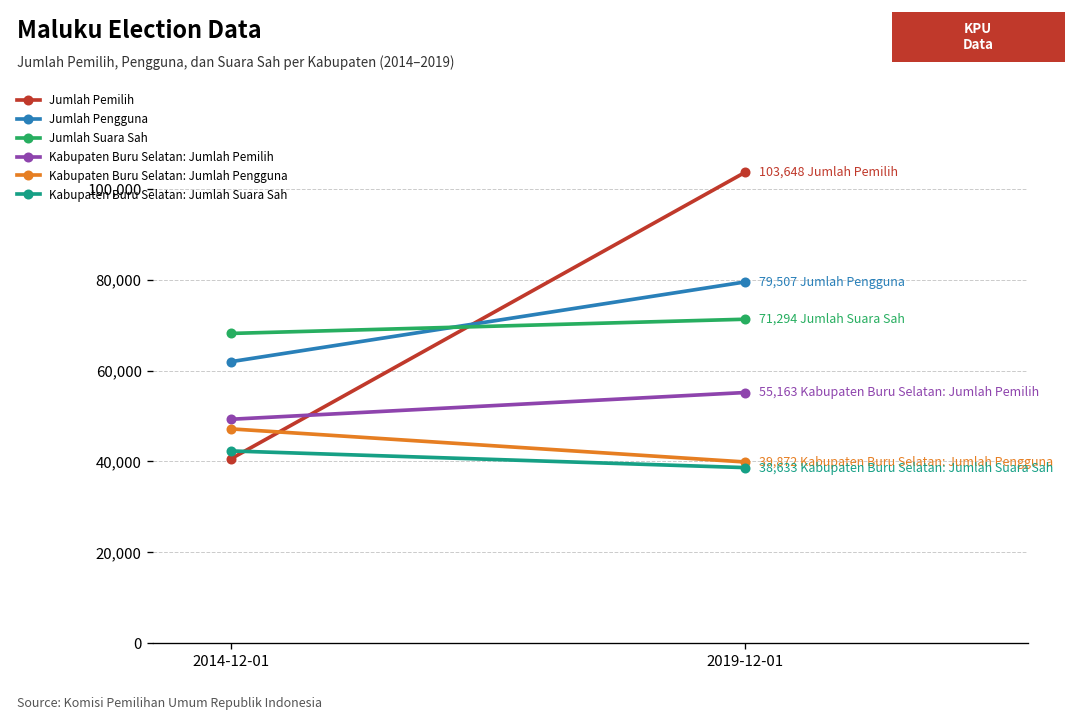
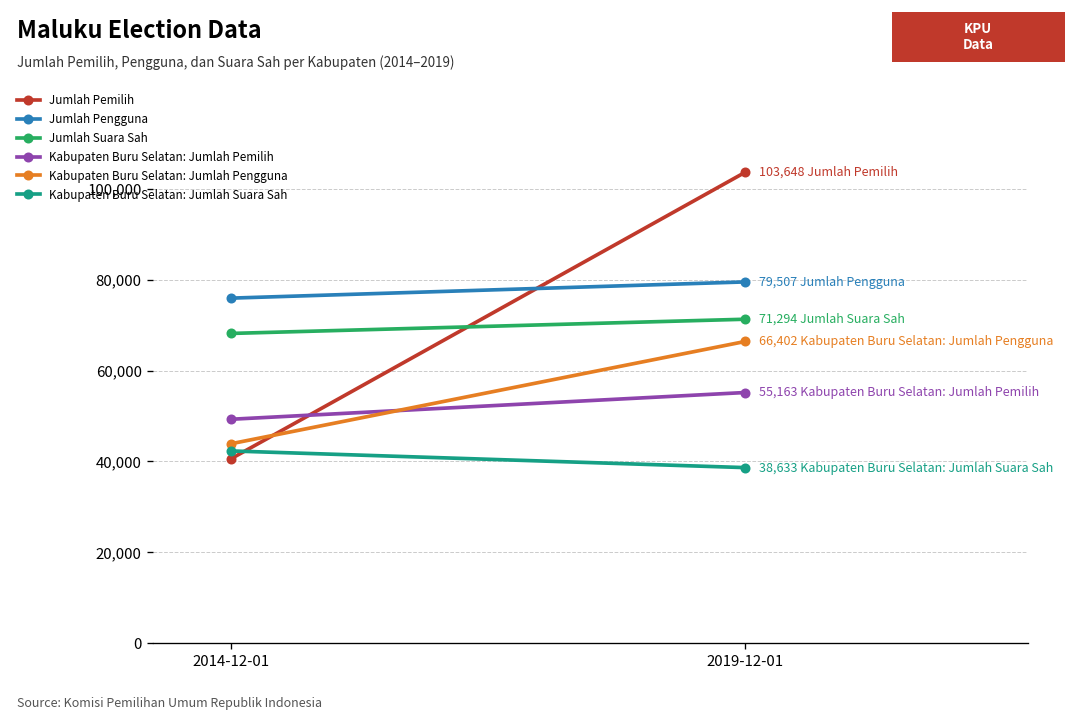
Jumlah Pengguna, 2014-12-01: 62,000 -> 76,000
Kabupaten Buru Selatan: Jumlah Pengguna, 2014-12-01: 47,000 -> 44,000
Kabupaten Buru Selatan: Jumlah Pengguna, 2019-12-01: 39,872 -> 66,402
